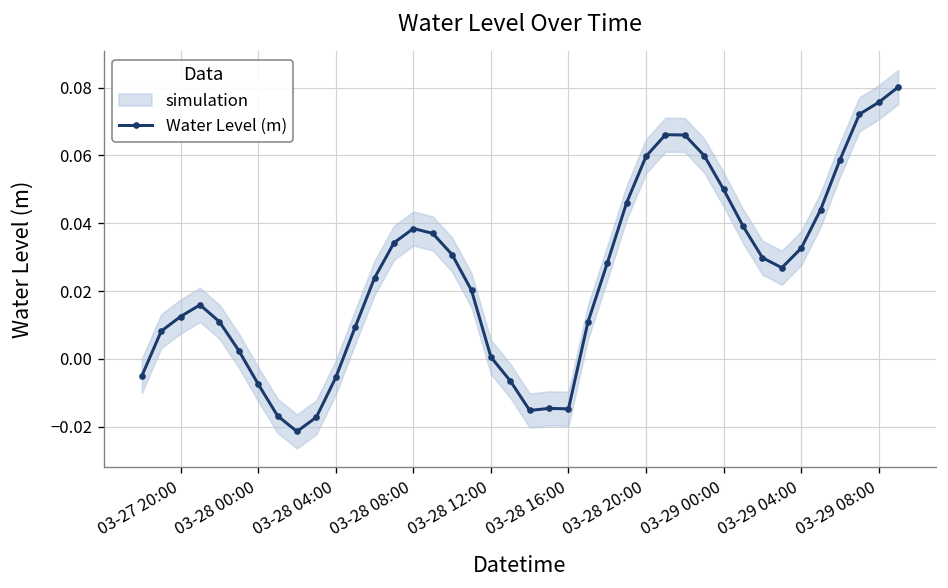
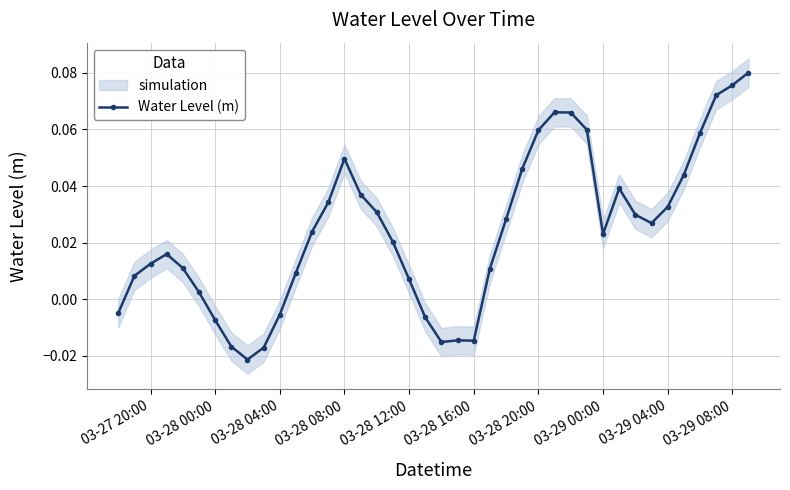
Water Level (m), 03-28 08:00: 0.038 -> 0.050
Water Level (m), 03-28 12:00: 0.001 -> 0.007
Water Level (m), 03-29 00:00: 0.050 -> 0.023
